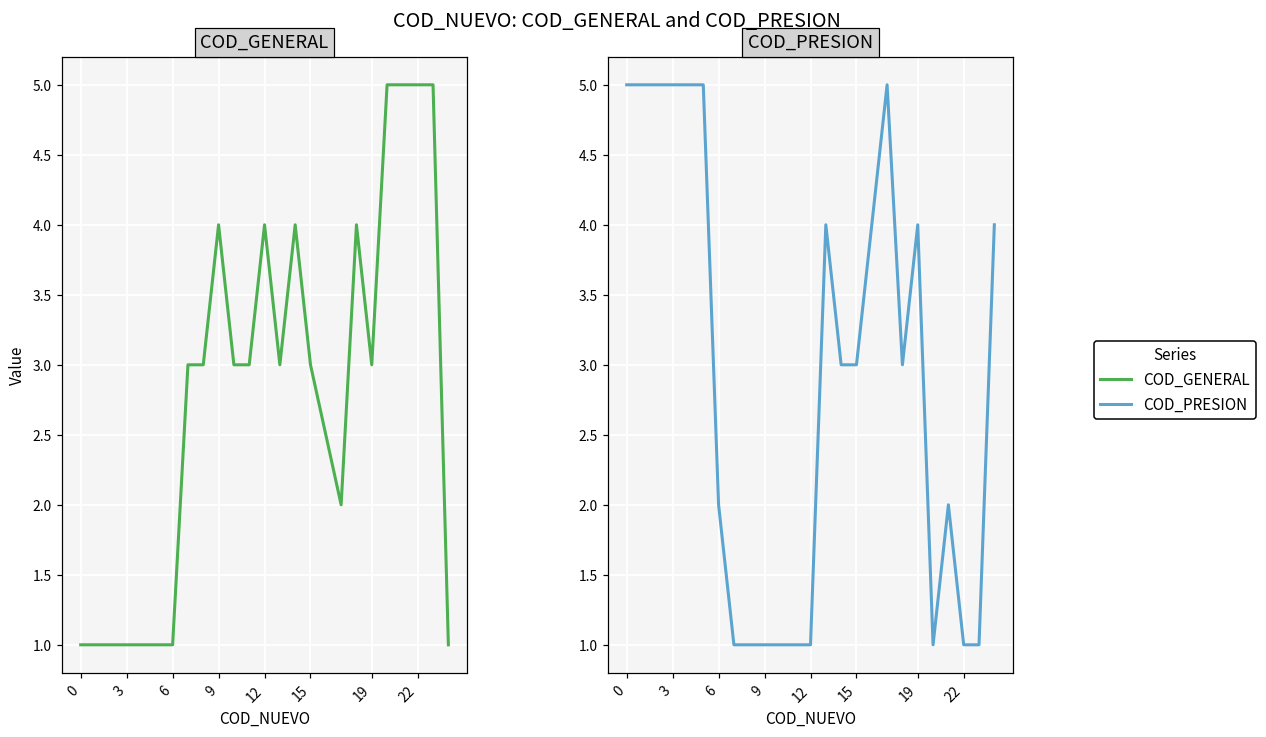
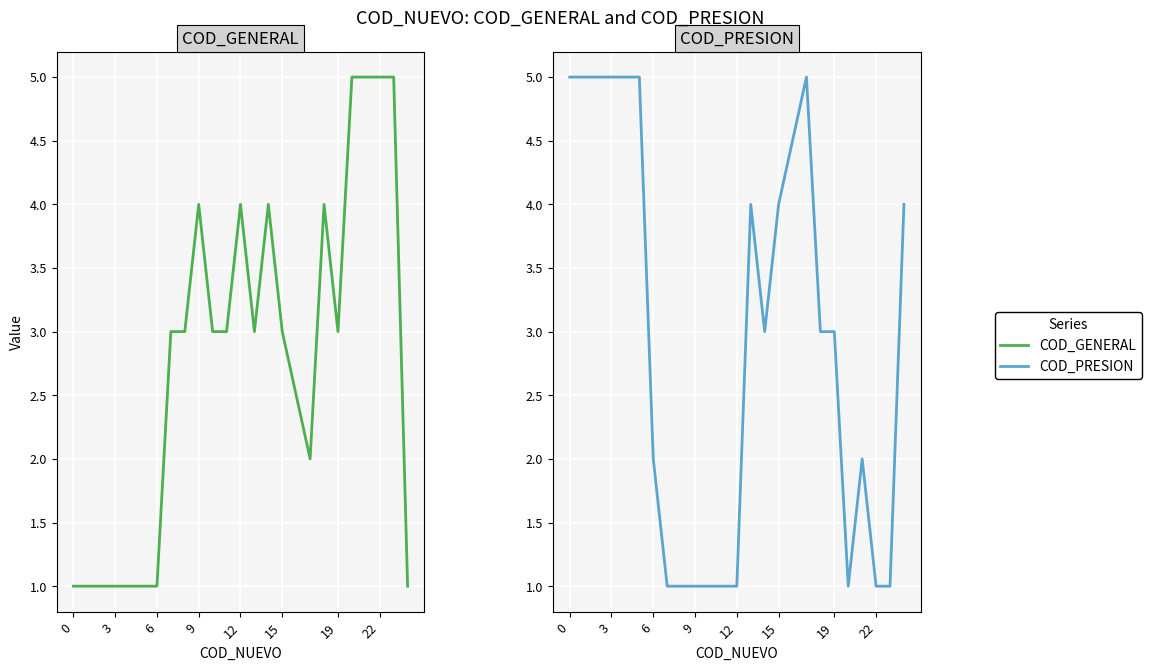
COD_PRESION, 15: 3 -> 4
COD_PRESION, 19: 4 -> 3
